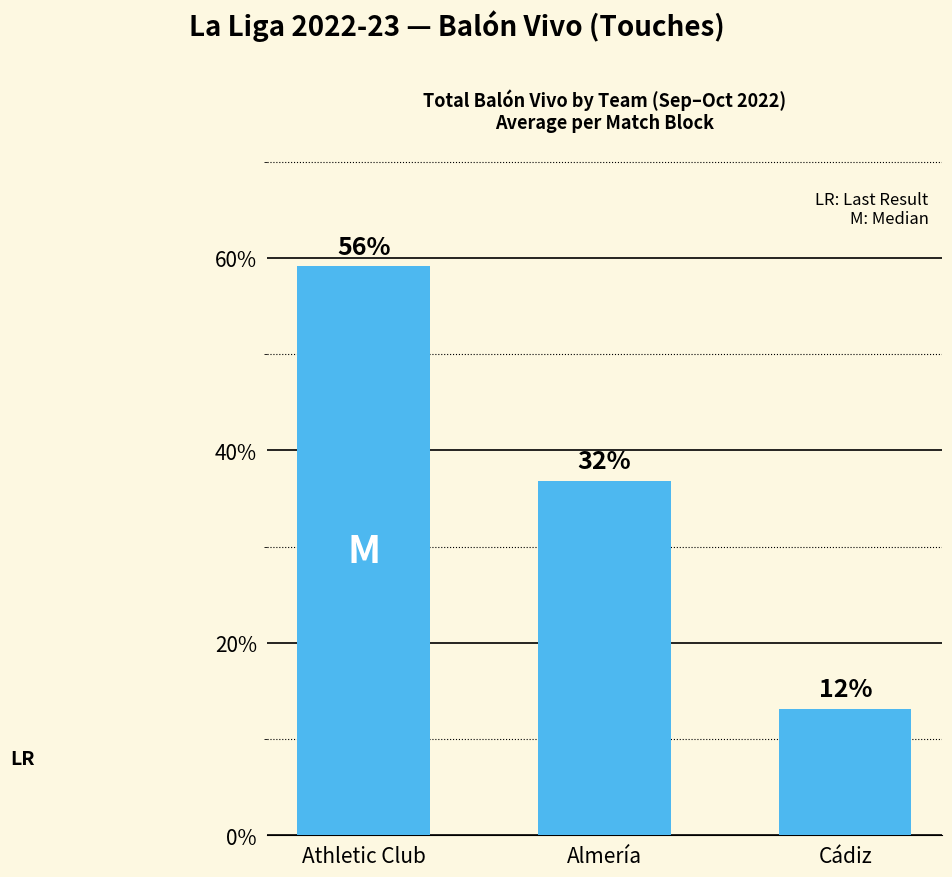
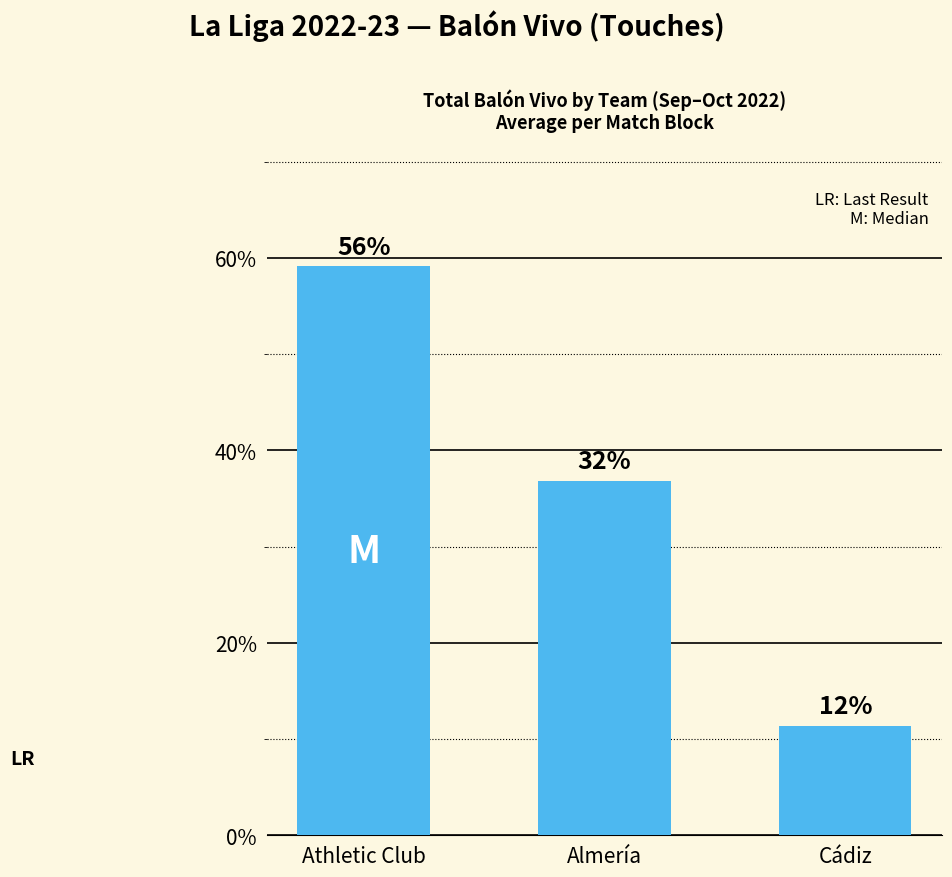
Cádiz: 13% -> 11%
